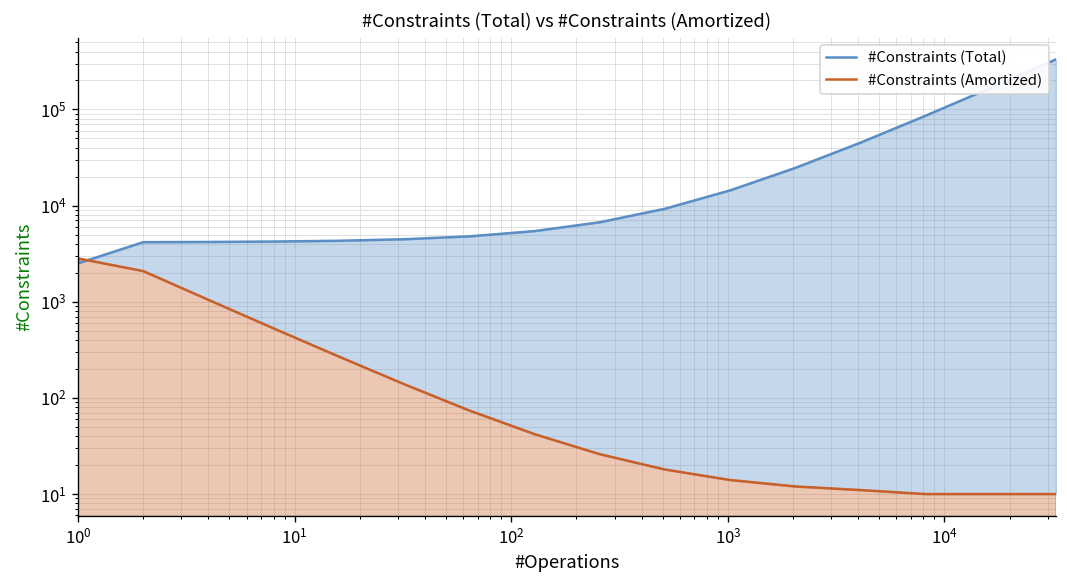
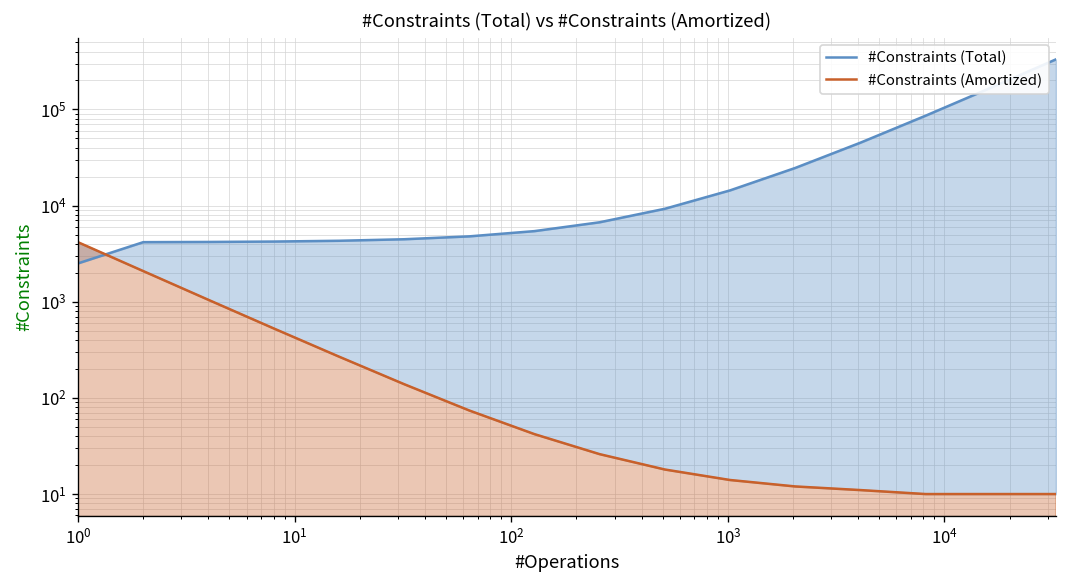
#Constraints (Amortized), 10^0: 2800 -> 4000
